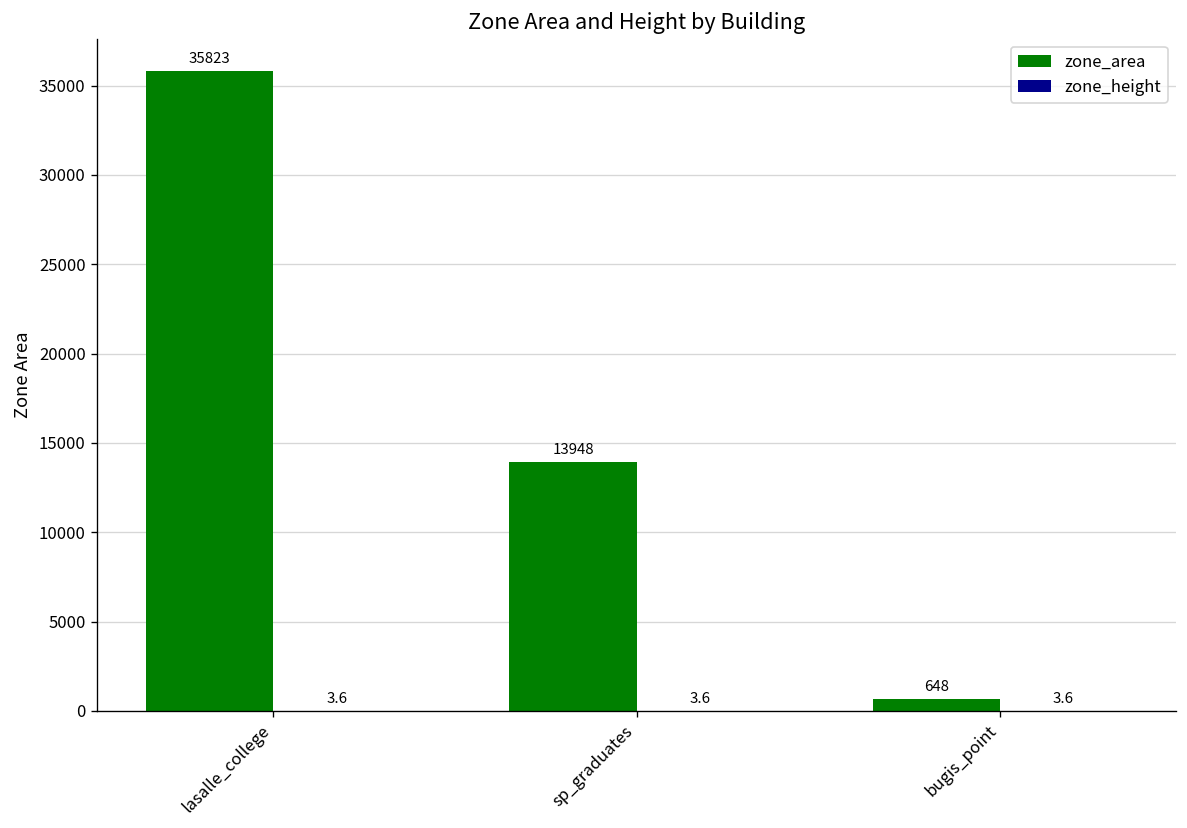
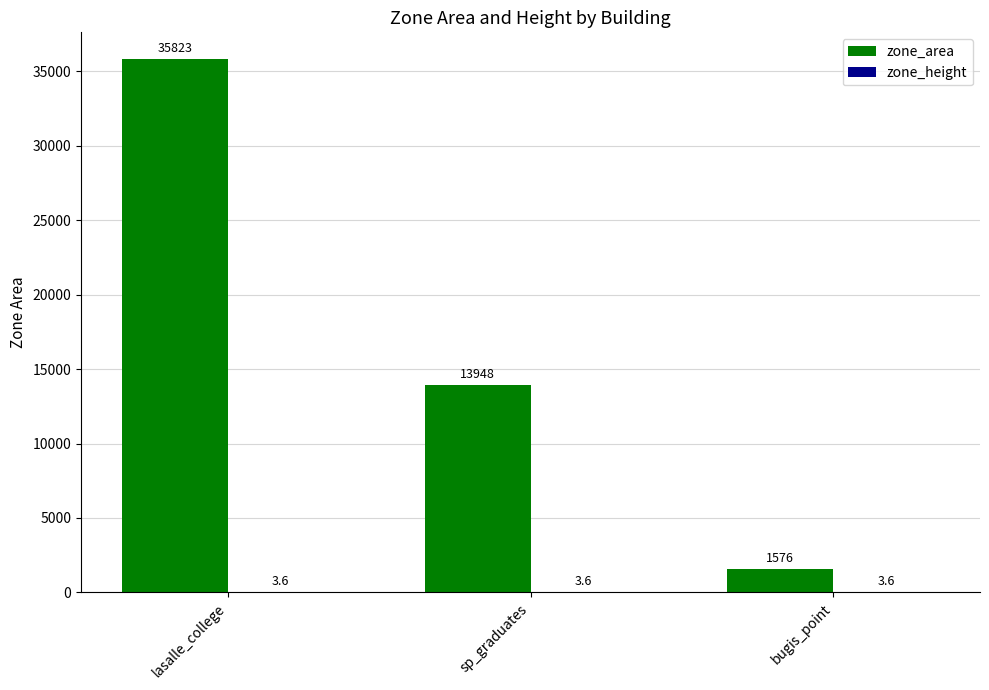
zone_area, bugis_point: 648 -> 1576
